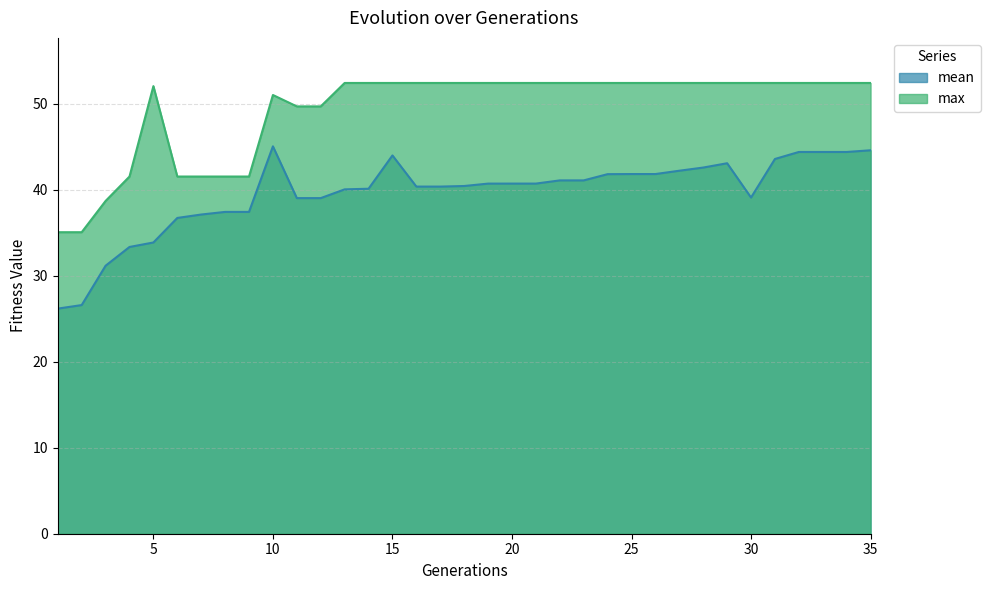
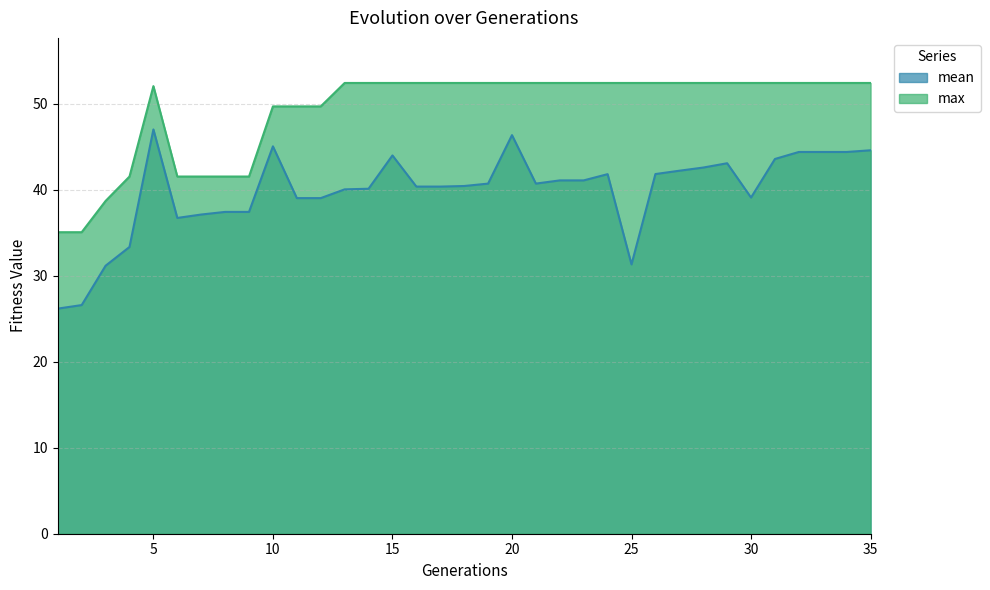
mean, 5: 34 -> 47
max, 10: 51 -> 50
mean, 20: 41 -> 46
mean, 25: 42 -> 31
